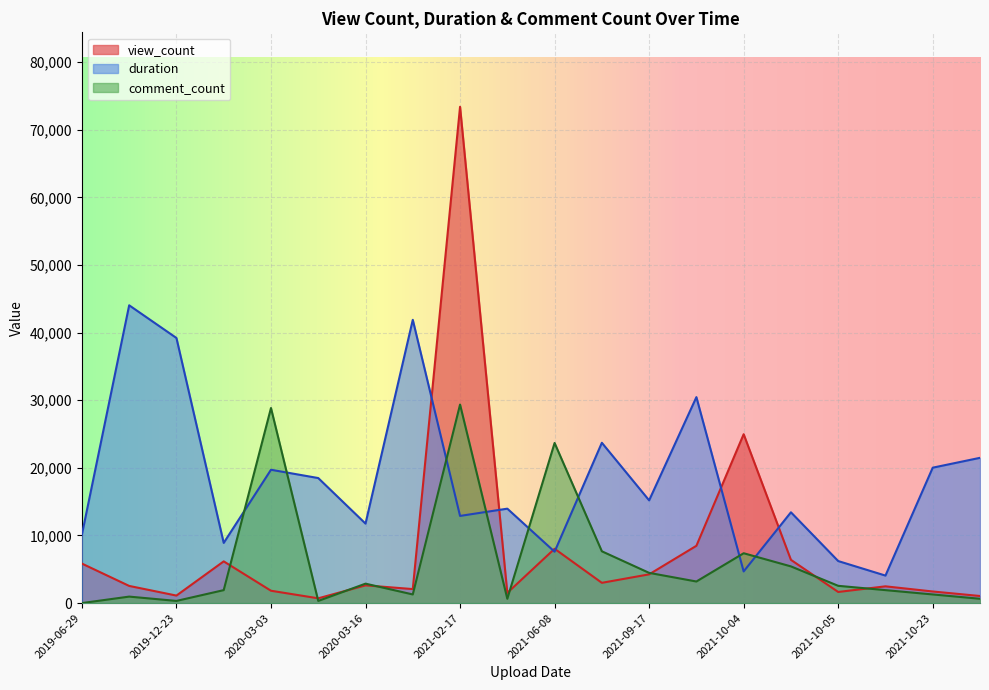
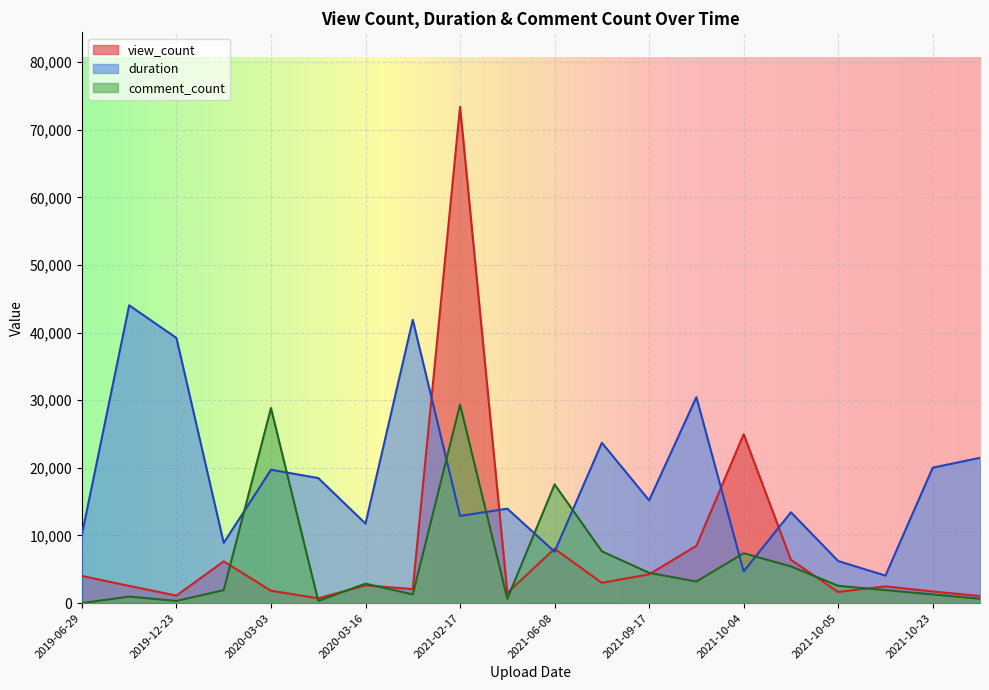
view_count, 2019-06-29: 6,000 -> 4,000
comment_count, 2021-06-08: 24,000 -> 18,000
